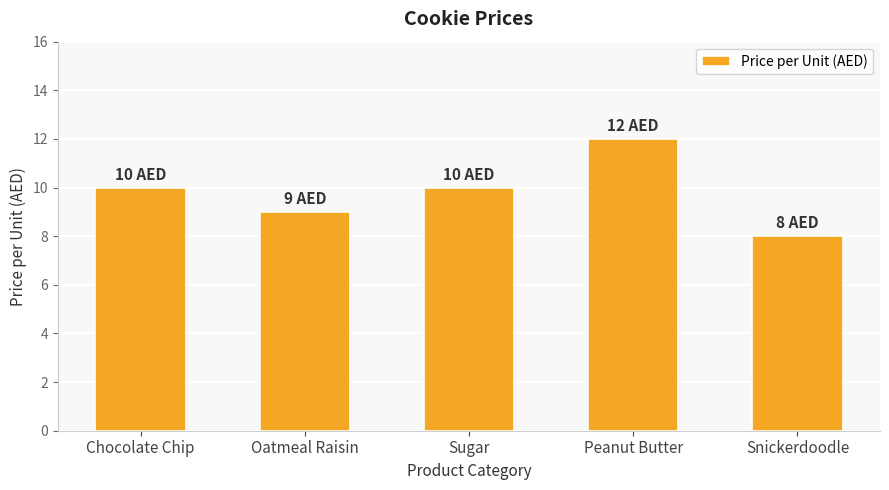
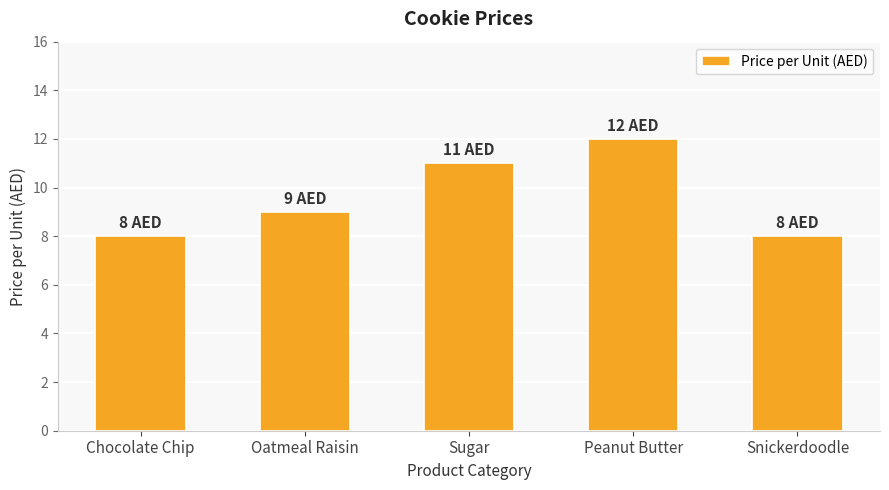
Chocolate Chip: 10 -> 8
Sugar: 10 -> 11
